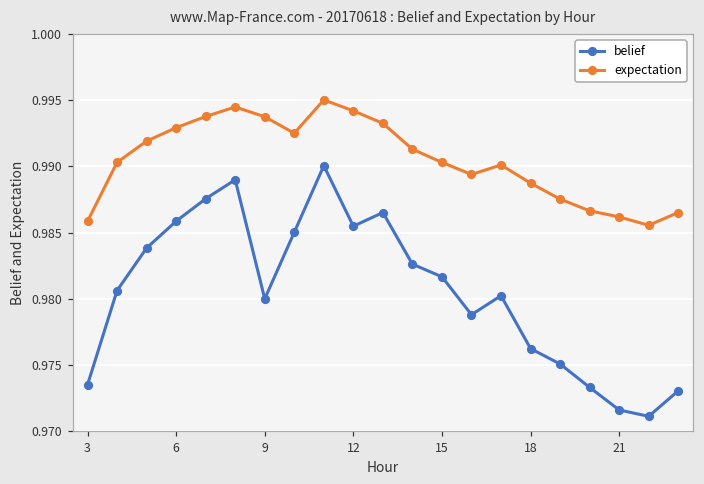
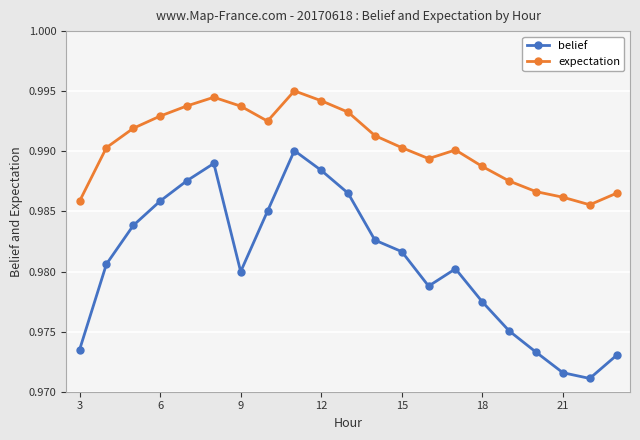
belief, 12: 0.9855 -> 0.9884
belief, 18: 0.9762 -> 0.9775
